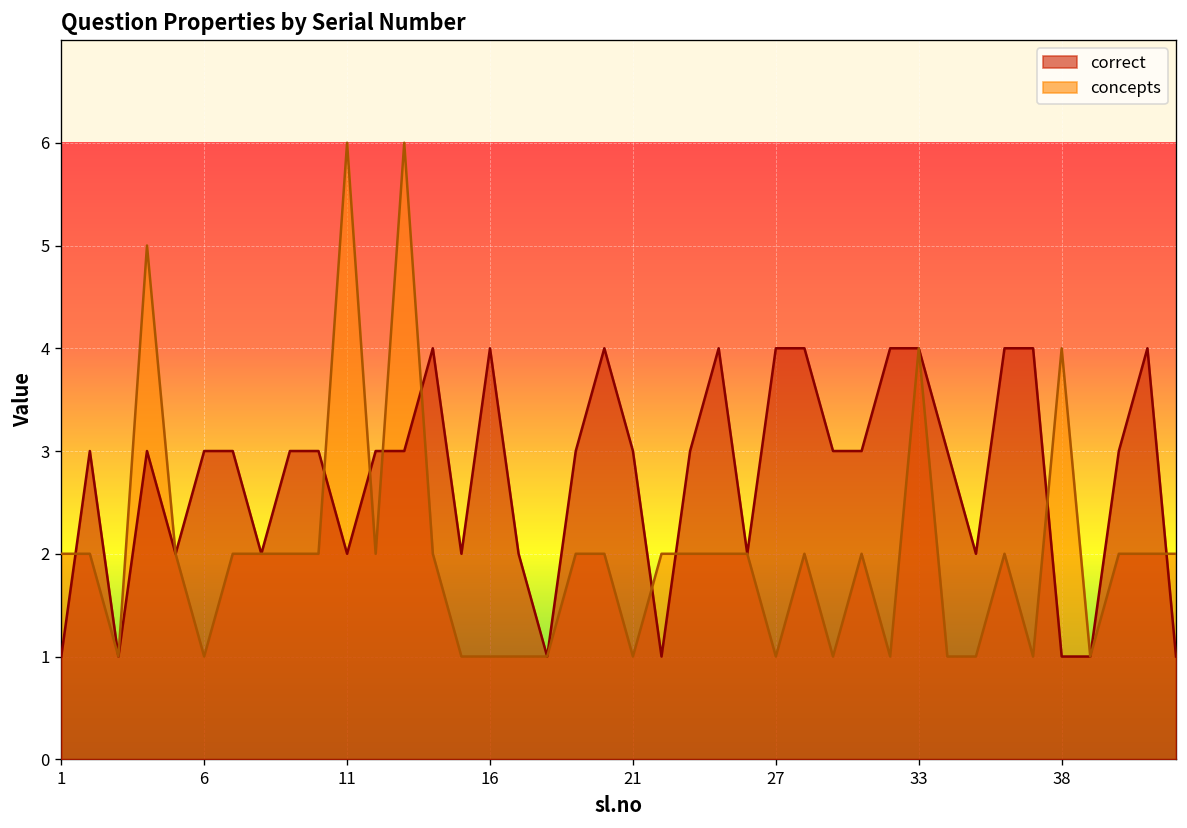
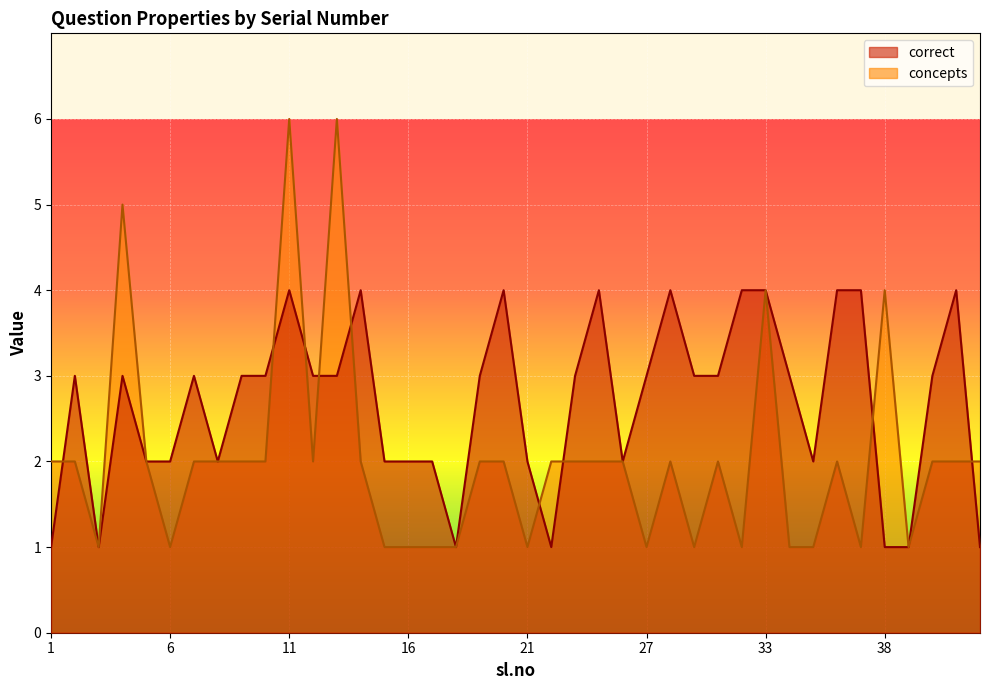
correct, 6: 3 -> 2
correct, 11: 2 -> 4
correct, 16: 4 -> 2
correct, 21: 3 -> 2
correct, 27: 4 -> 3
